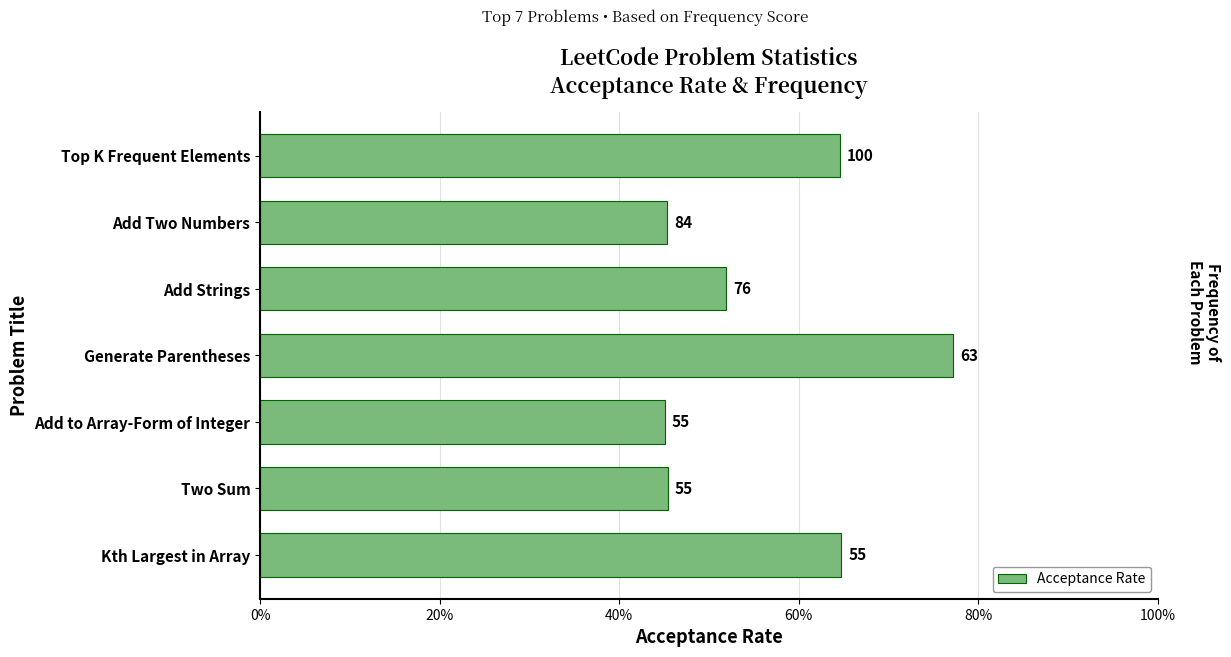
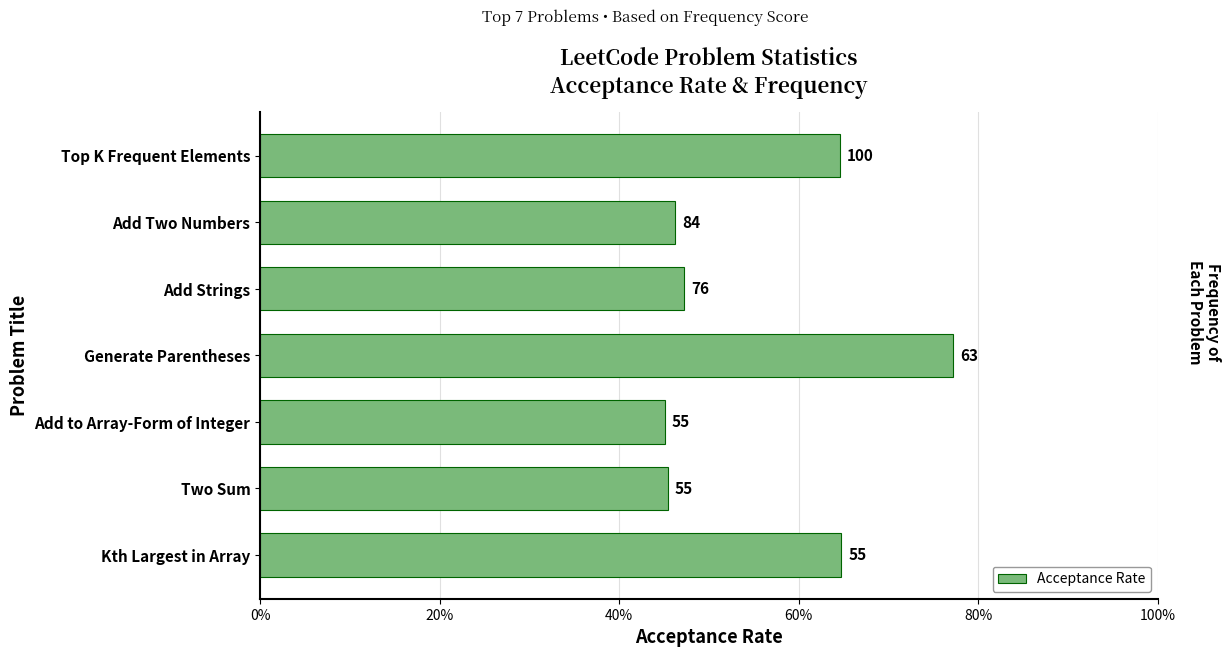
Add Two Numbers: 45% -> 46%
Add Strings: 52% -> 47%
